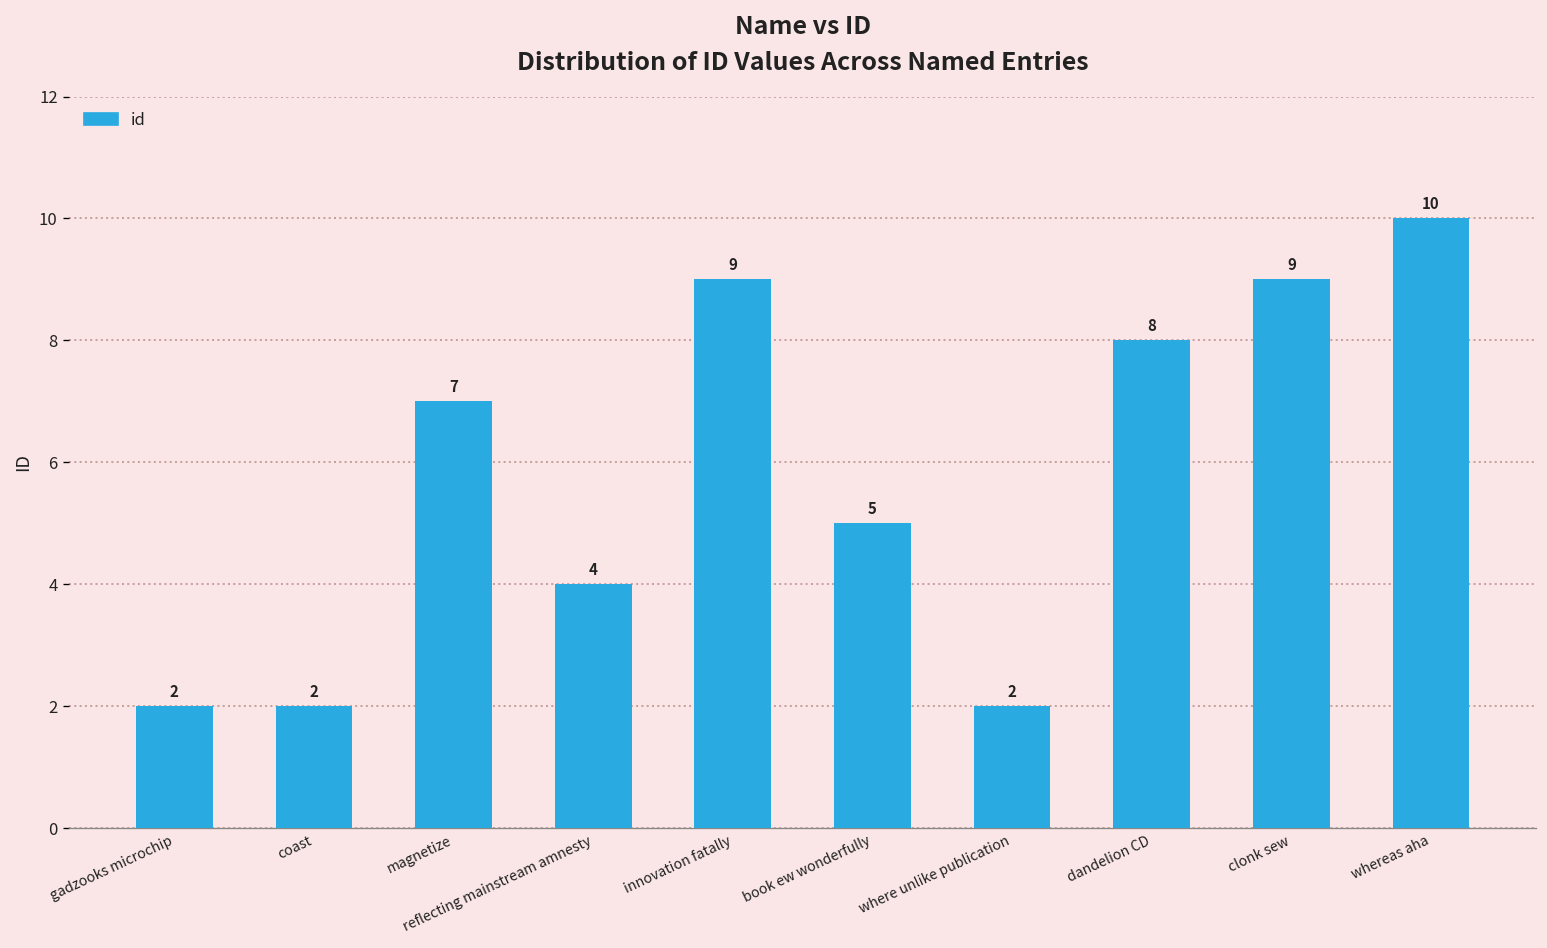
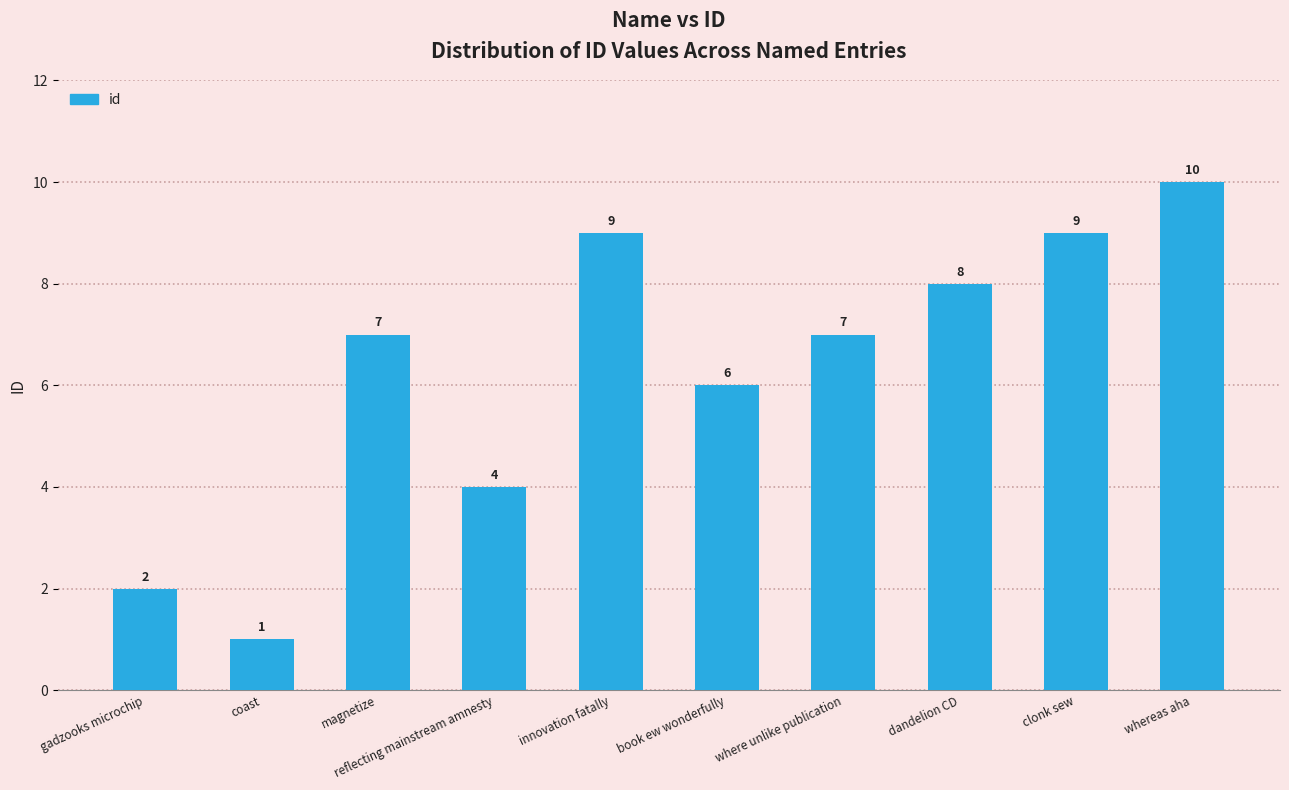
coast: 2 -> 1
book ew wonderfully: 5 -> 6
where unlike publication: 2 -> 7
